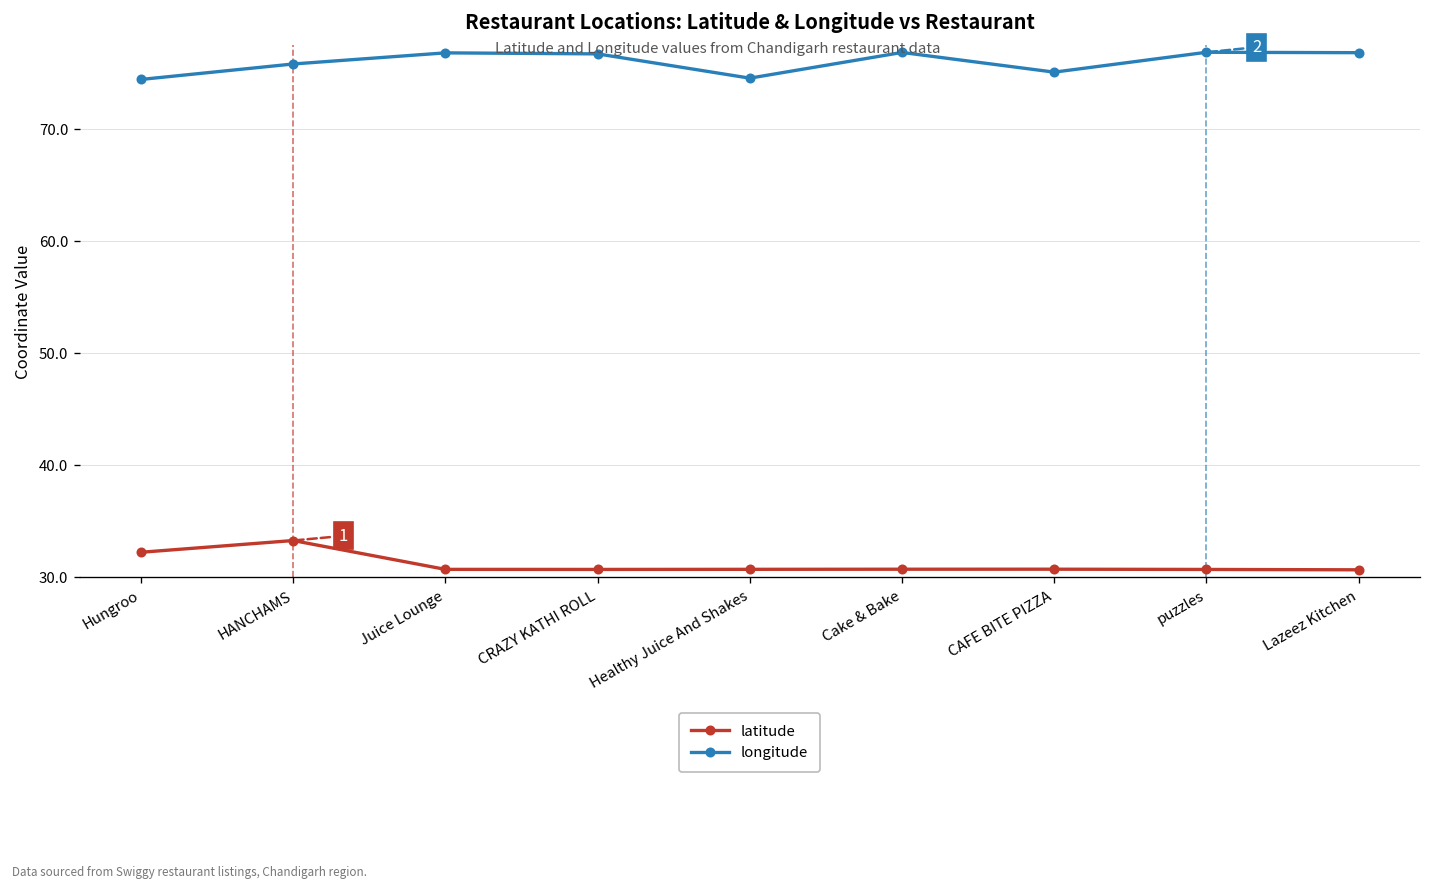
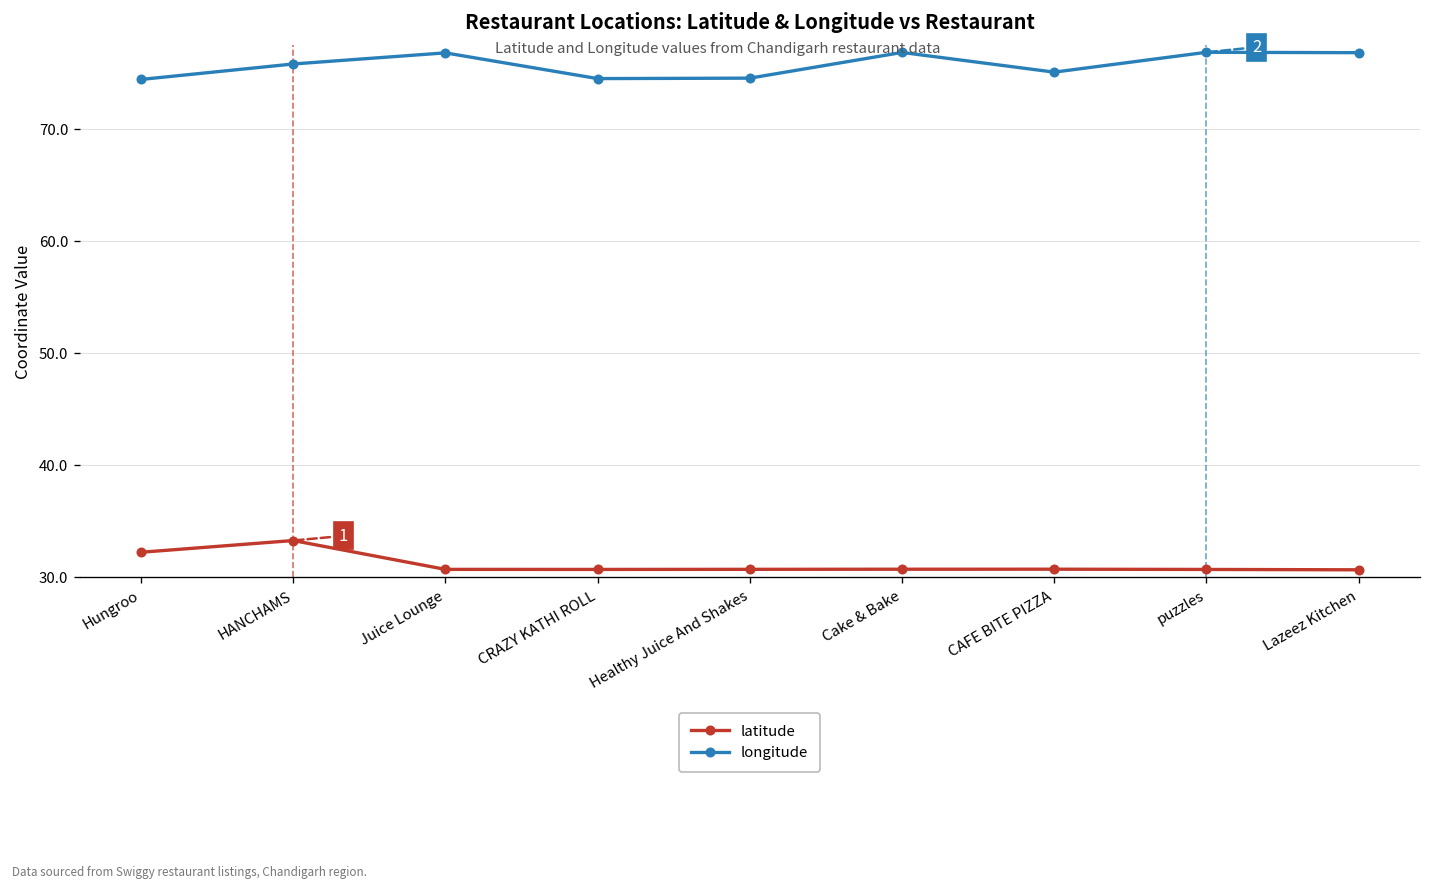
longitude, CRAZY KATHI ROLL: 77 -> 75
